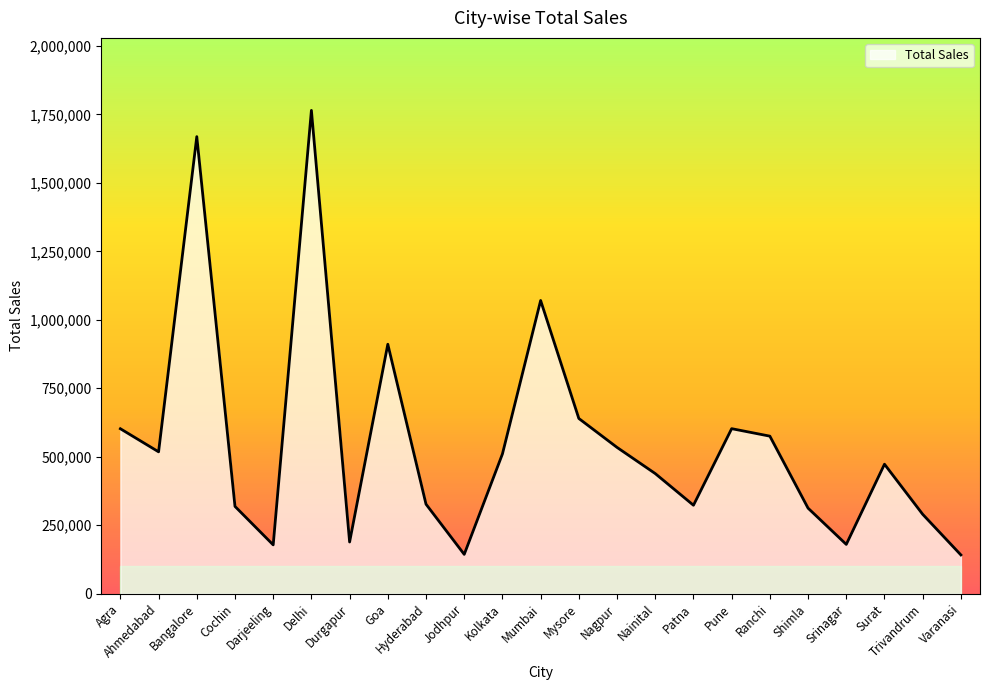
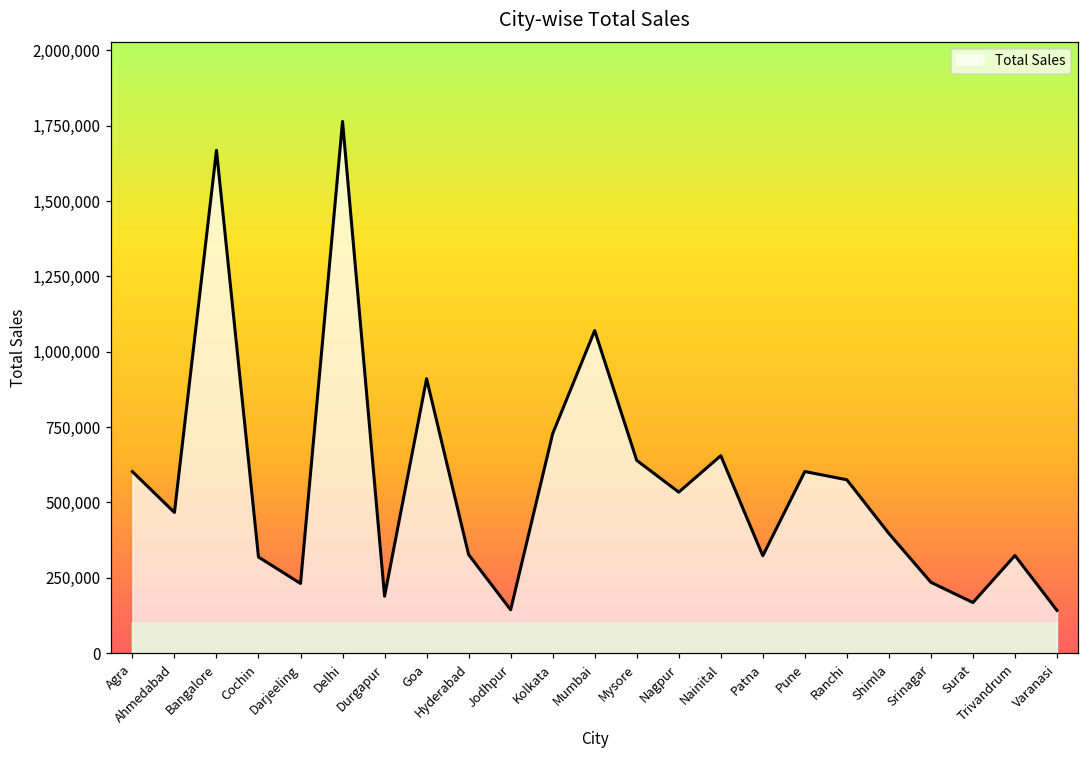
Total Sales, Ahmedabad: 520,000 -> 470,000
Total Sales, Darjeeling: 180,000 -> 230,000
Total Sales, Kolkata: 510,000 -> 730,000
Total Sales, Nainital: 440,000 -> 660,000
Total Sales, Shimla: 310,000 -> 400,000
Total Sales, Srinagar: 180,000 -> 230,000
Total Sales, Surat: 470,000 -> 170,000
Total Sales, Trivandrum: 290,000 -> 320,000
